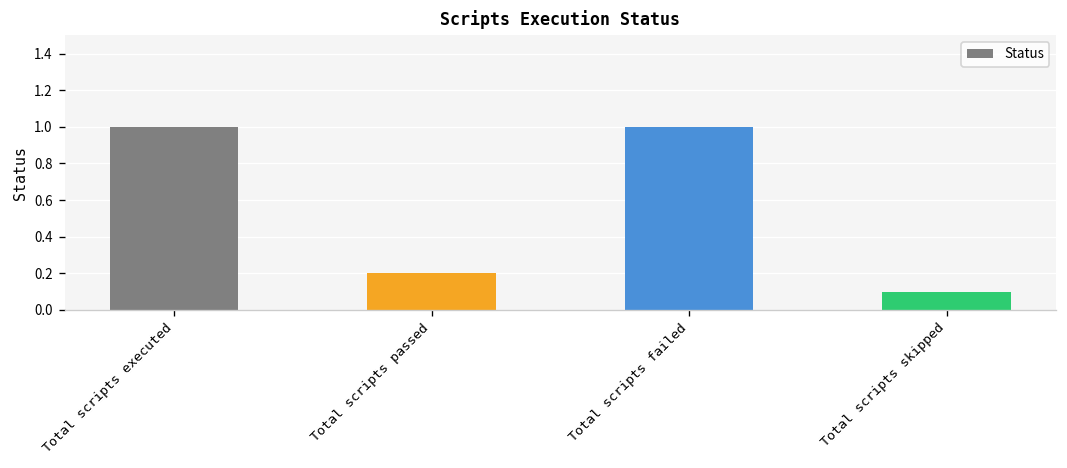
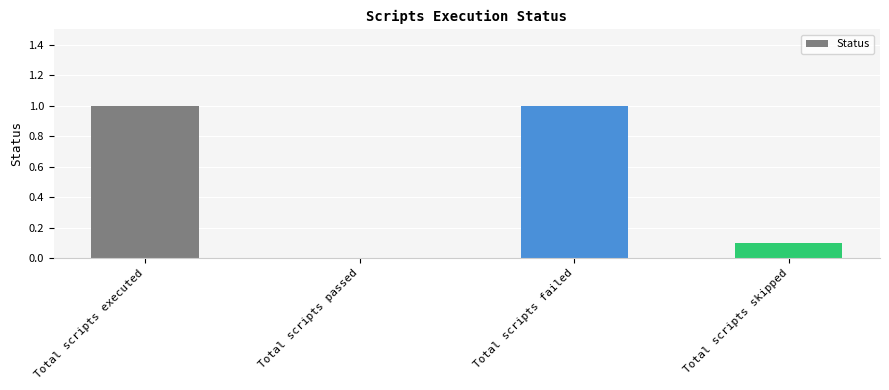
Total scripts passed: 0.2 -> 0.0
